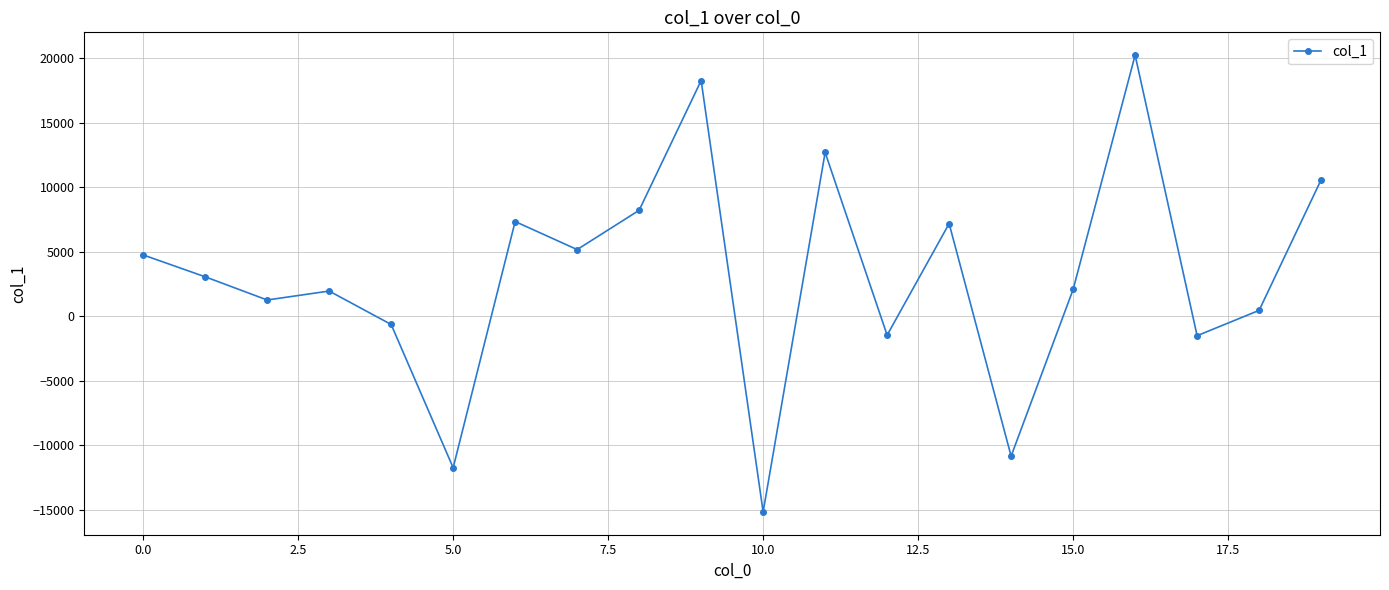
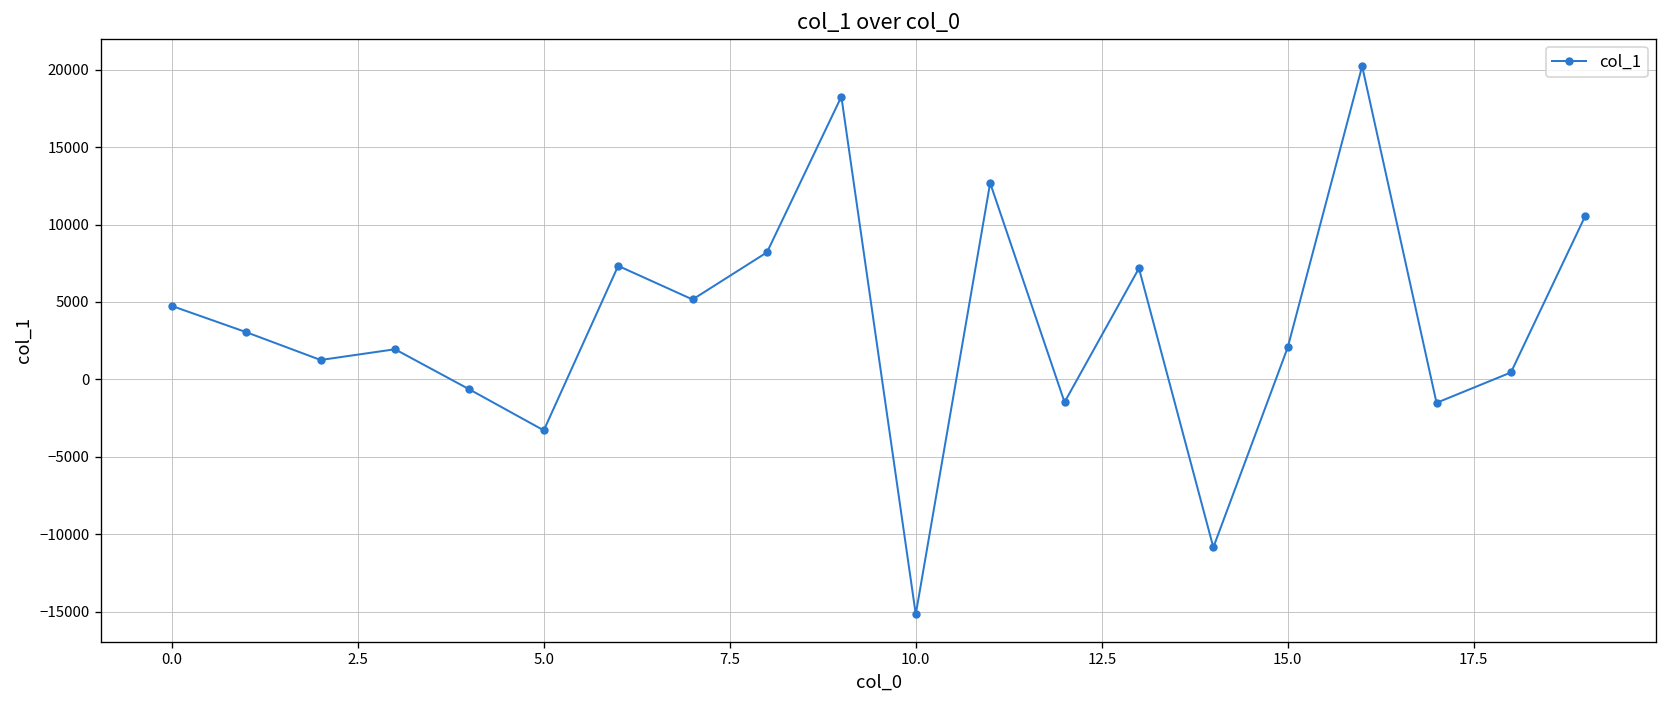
5.0: -11700 -> -3300
